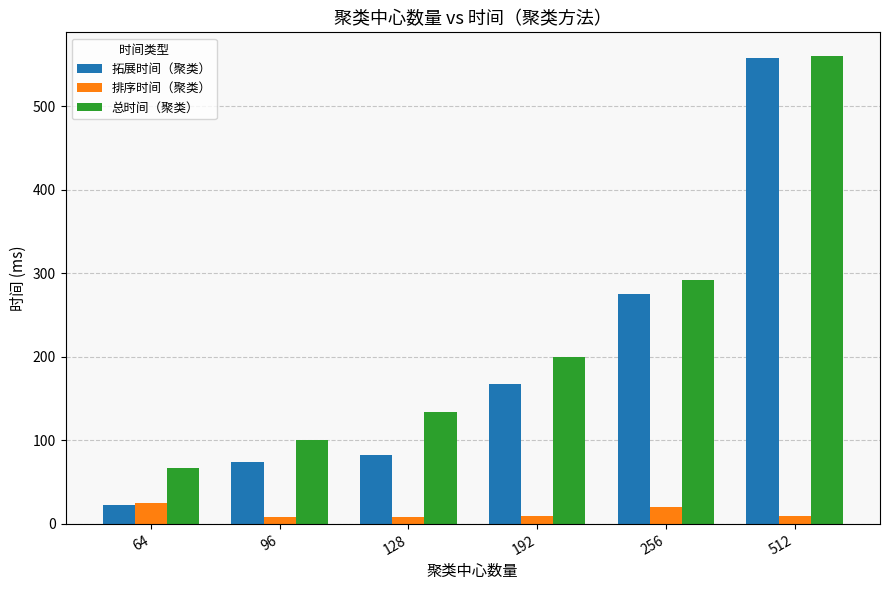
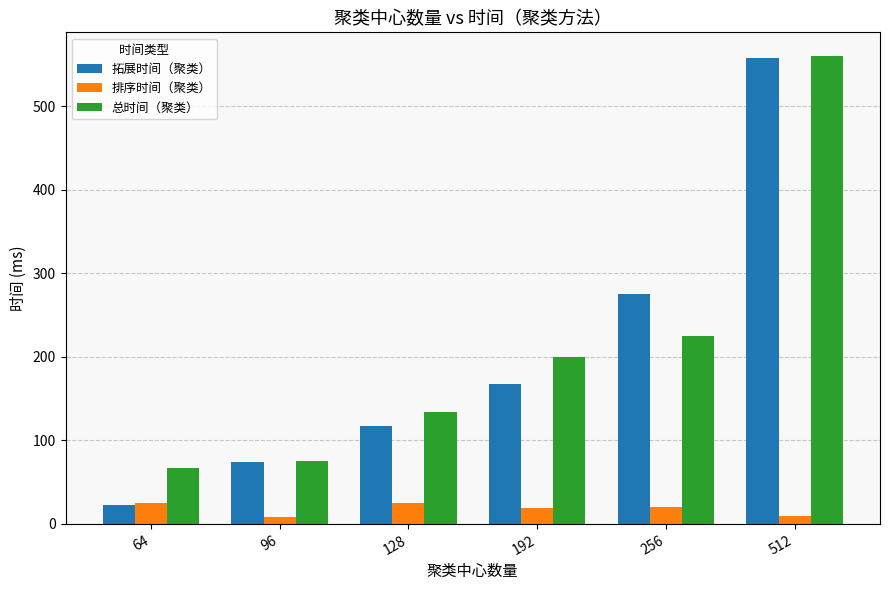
总时间（聚类）, 96: 100 -> 80
拓展时间（聚类）, 128: 80 -> 120
排序时间（聚类）, 128: 10 -> 30
排序时间（聚类）, 192: 10 -> 20
总时间（聚类）, 256: 290 -> 220
